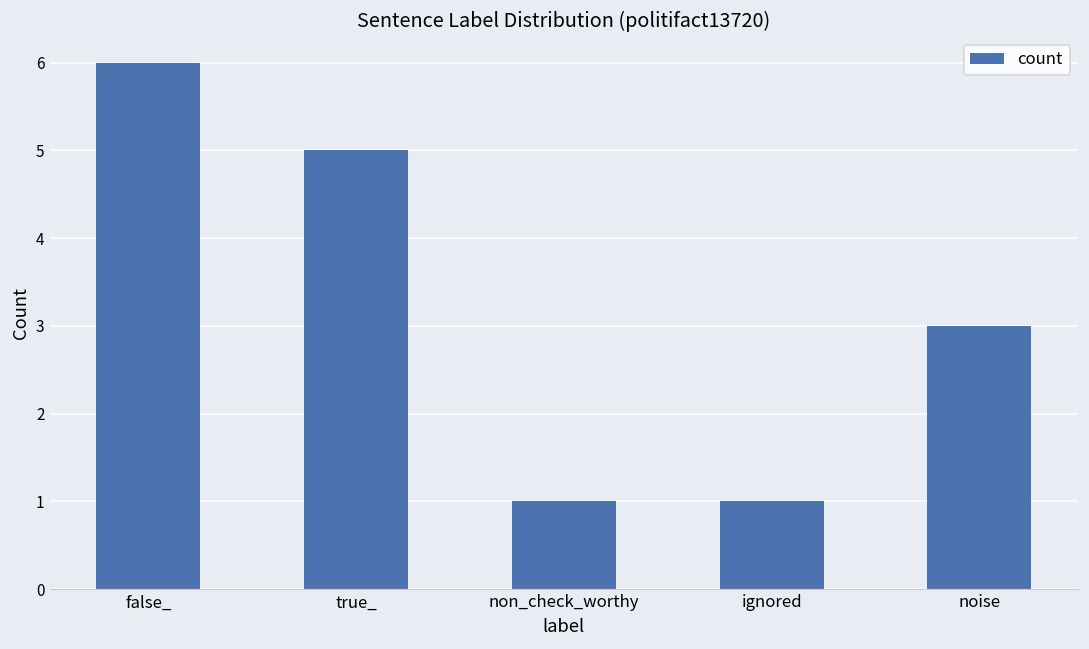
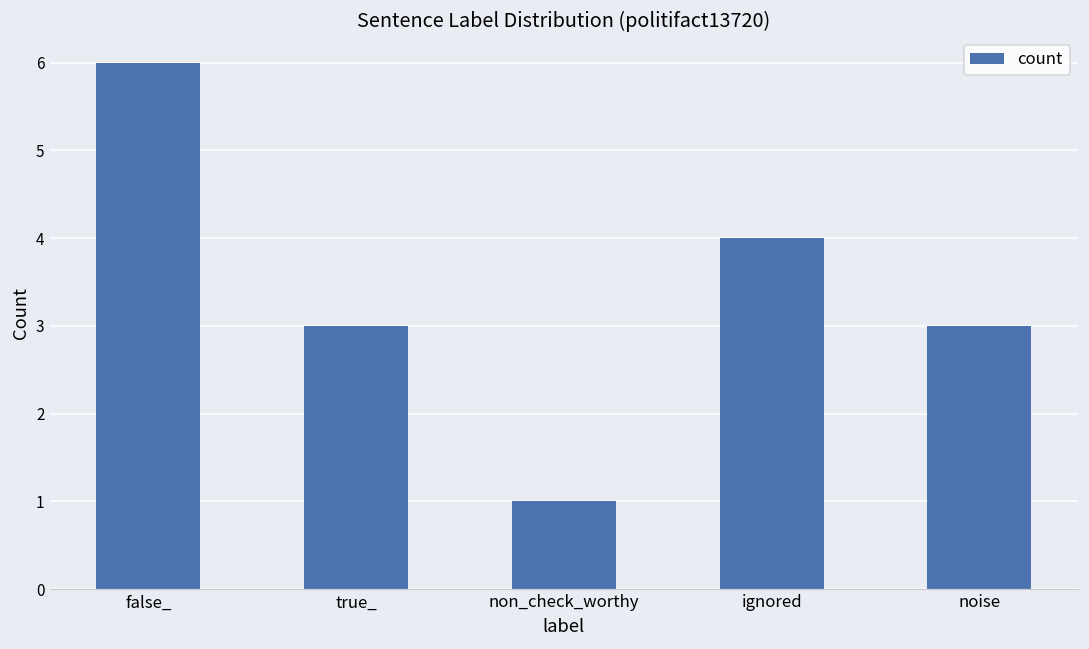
true_: 5 -> 3
ignored: 1 -> 4
